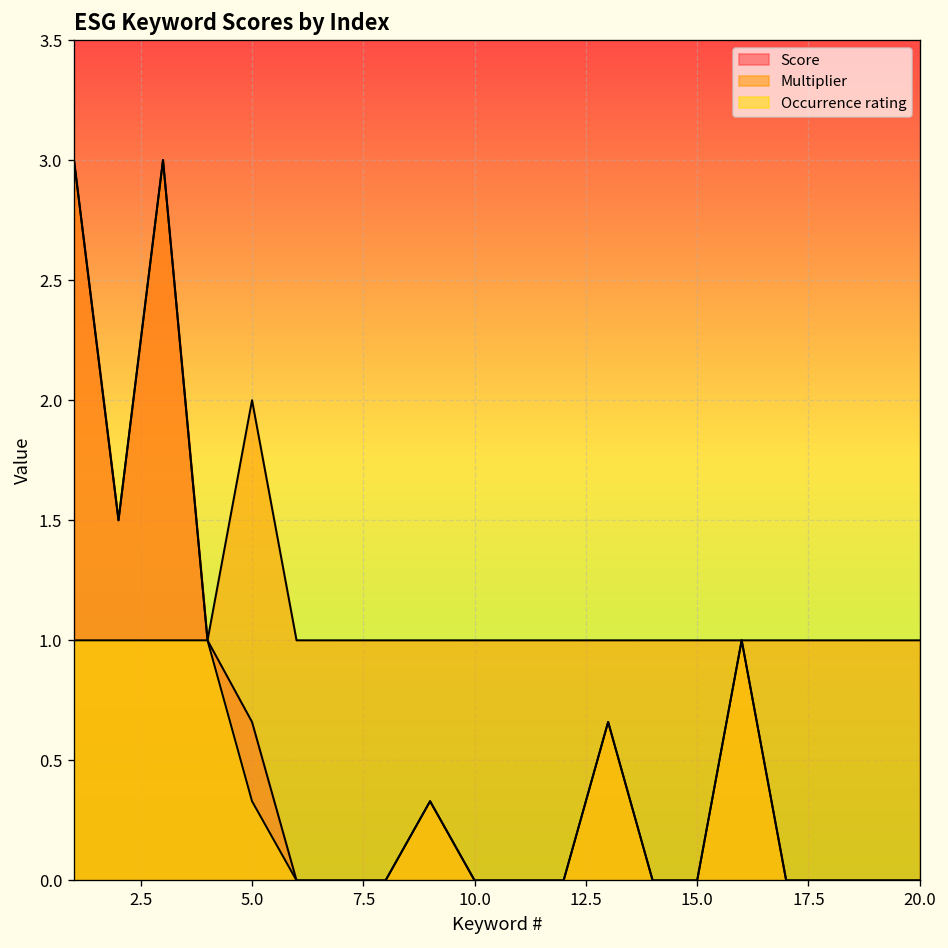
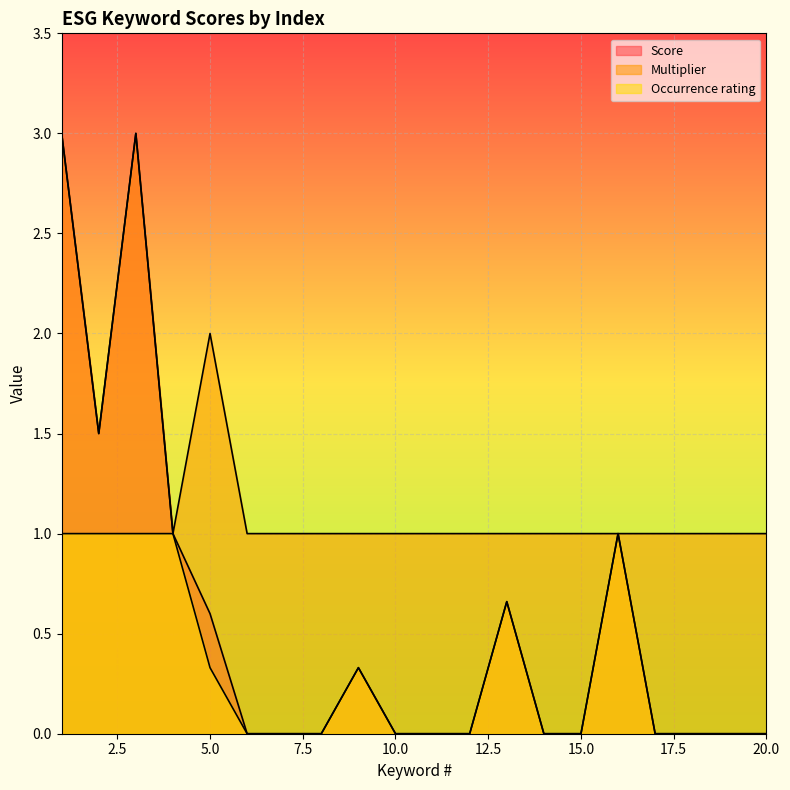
Score, 5.0: 0.66 -> 0.60
